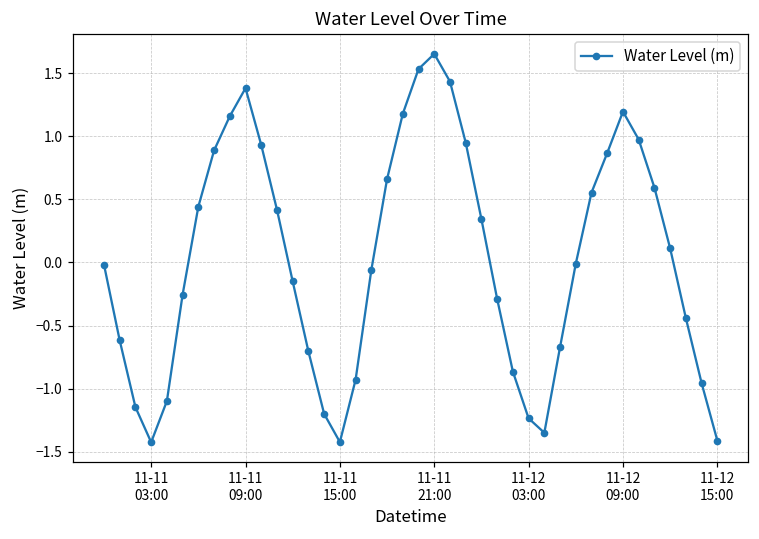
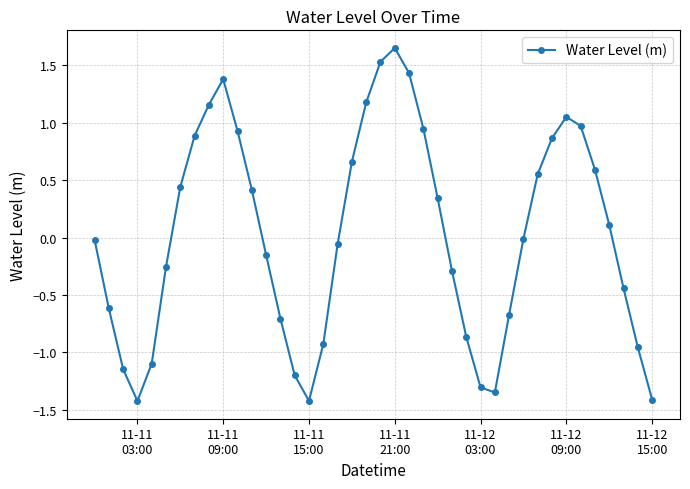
11-12 03:00: -1.24 -> -1.31
11-12 09:00: 1.20 -> 1.05
